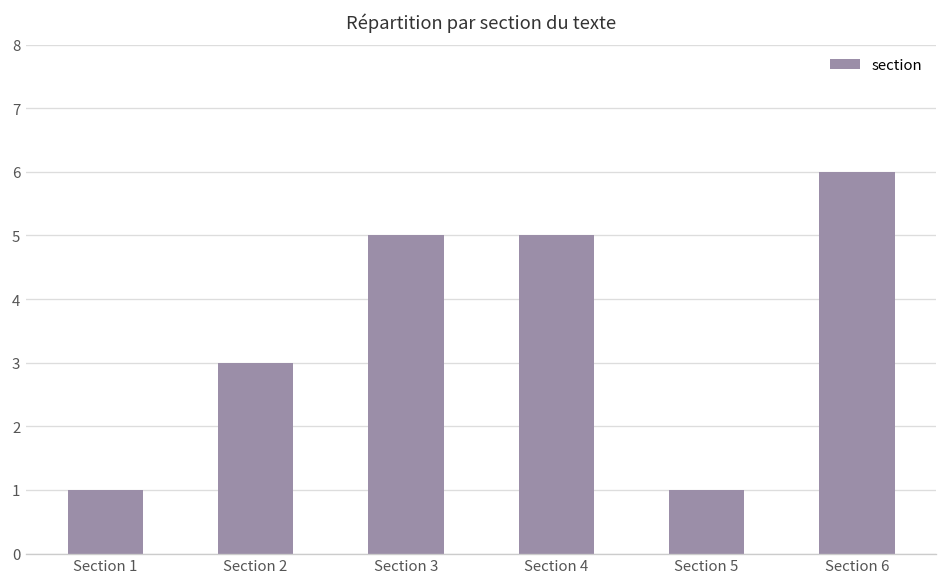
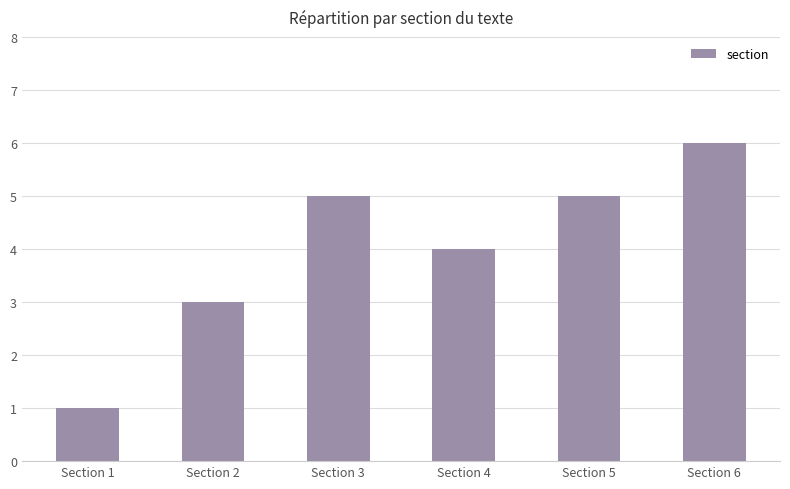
Section 4: 5 -> 4
Section 5: 1 -> 5
